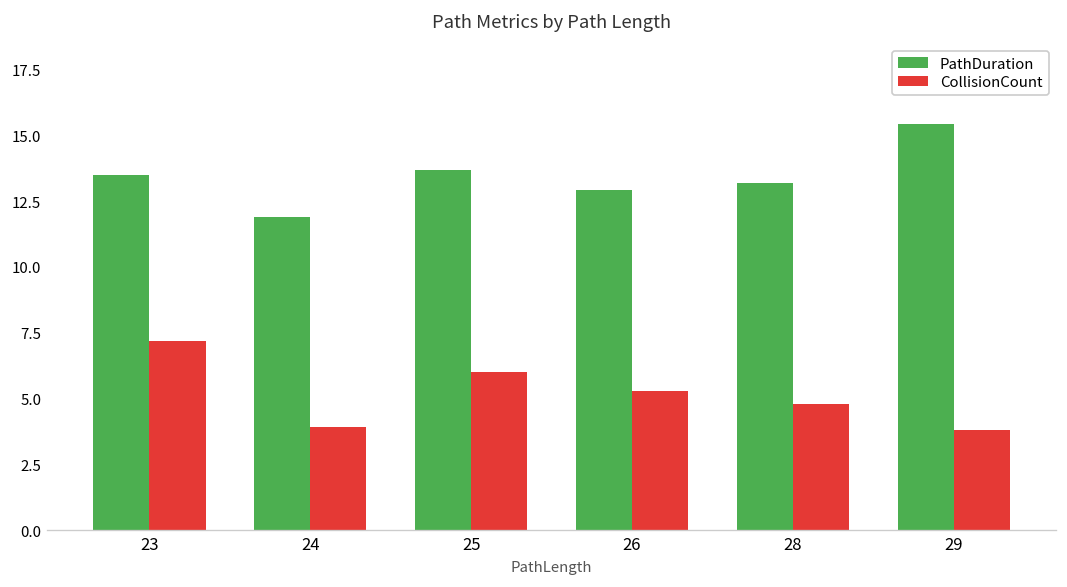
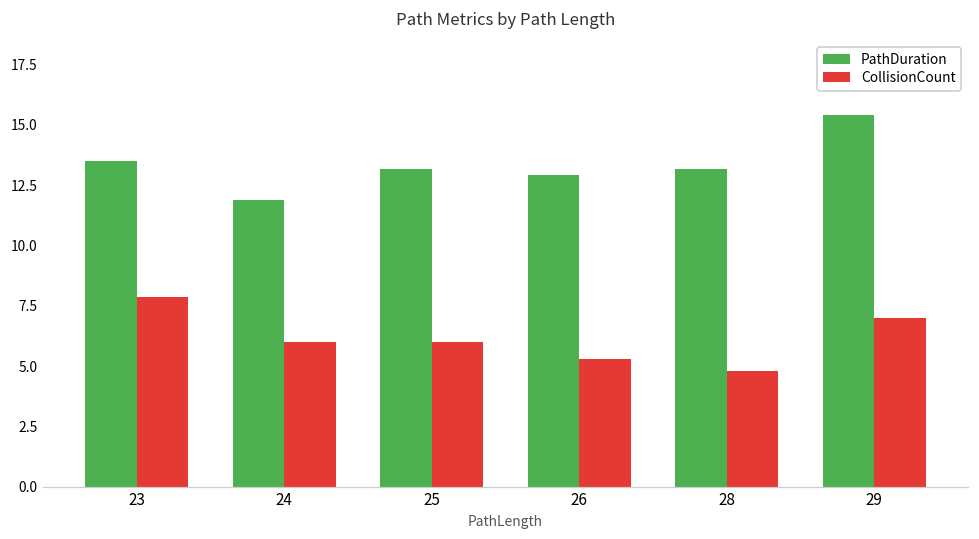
CollisionCount, 23: 7.2 -> 7.9
CollisionCount, 24: 3.9 -> 6.0
PathDuration, 25: 13.7 -> 13.2
CollisionCount, 29: 3.8 -> 7.0
